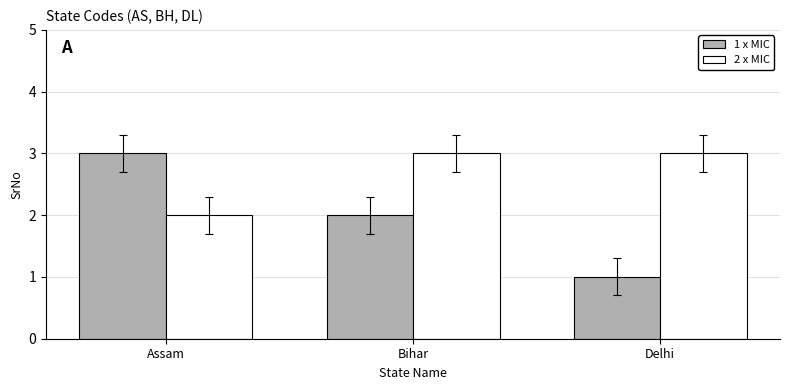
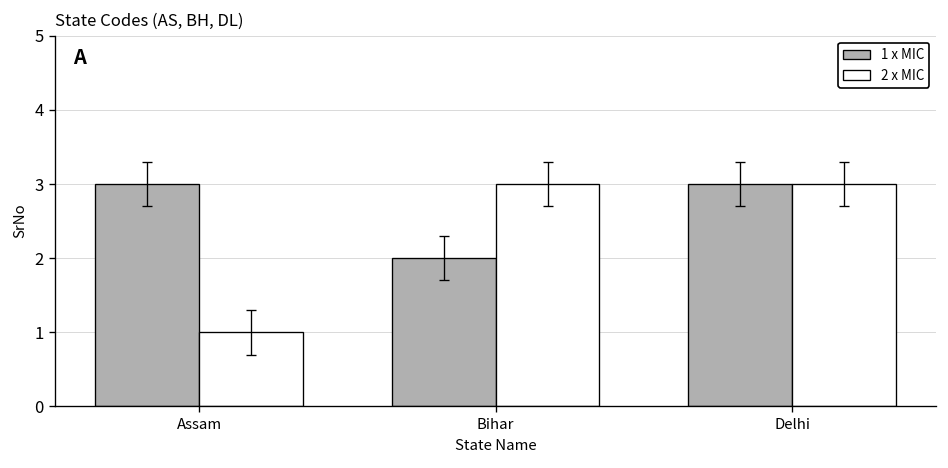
2 x MIC, Assam: 2 -> 1
1 x MIC, Delhi: 1 -> 3
